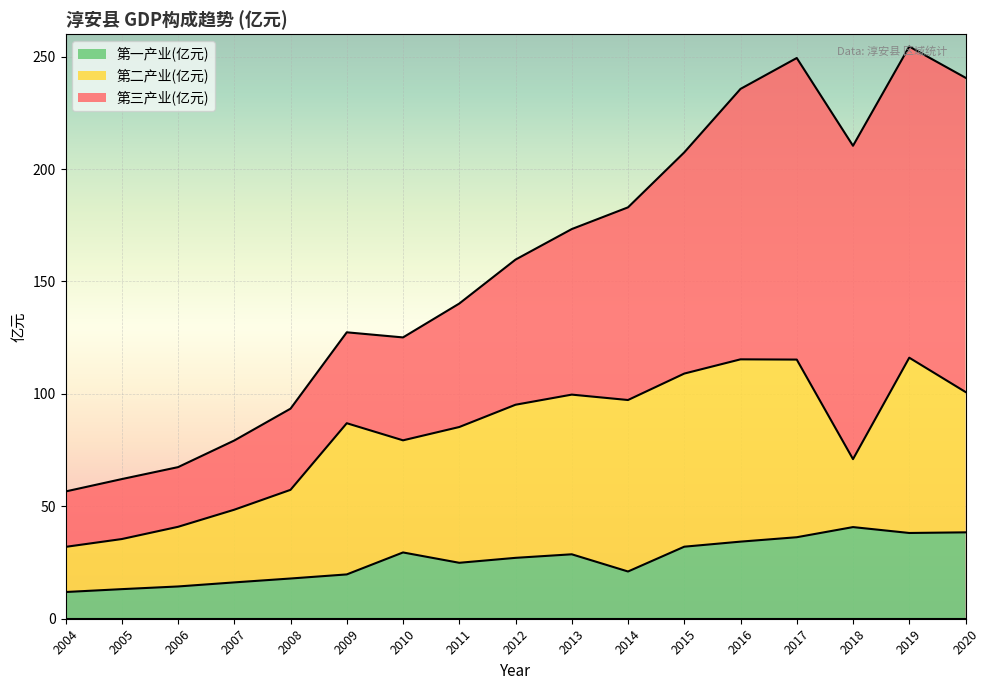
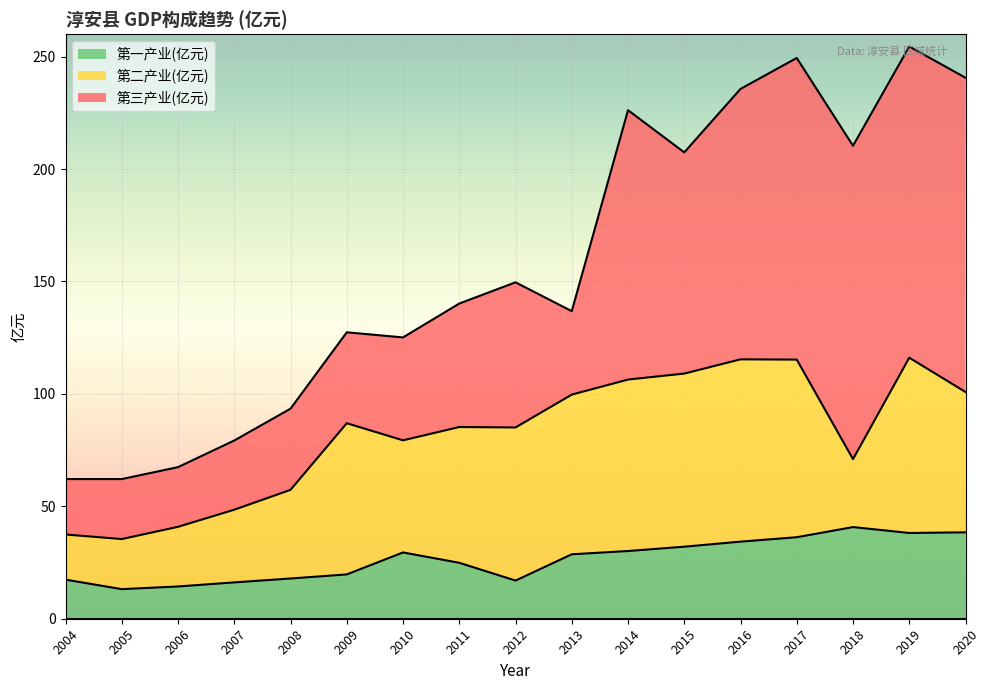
第一产业(亿元), 2004: 12 -> 17
第一产业(亿元), 2012: 27 -> 17
第三产业(亿元), 2013: 74 -> 37
第一产业(亿元), 2014: 21 -> 30
第三产业(亿元), 2014: 86 -> 120
